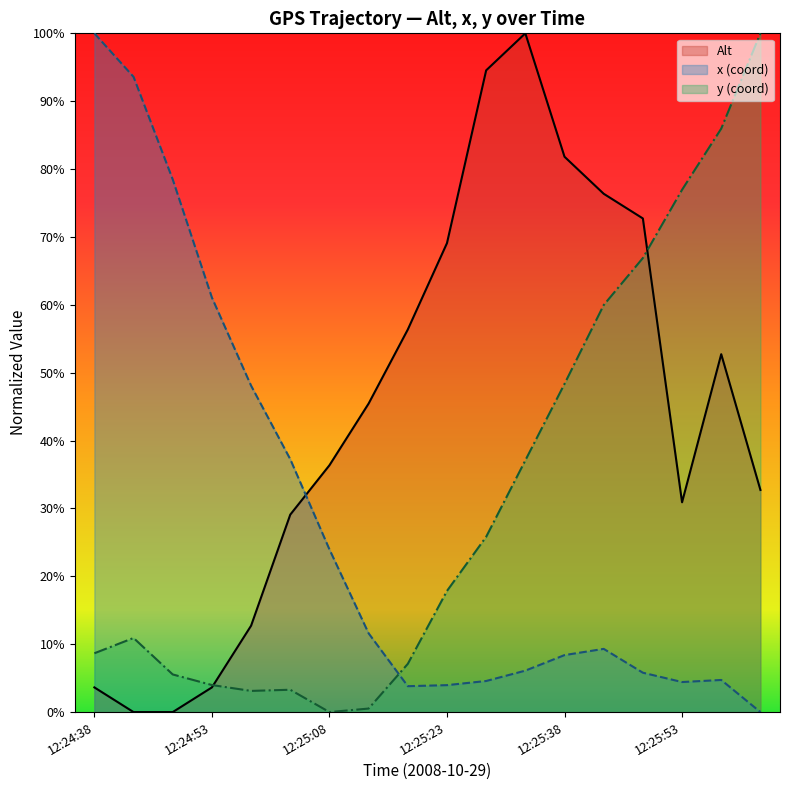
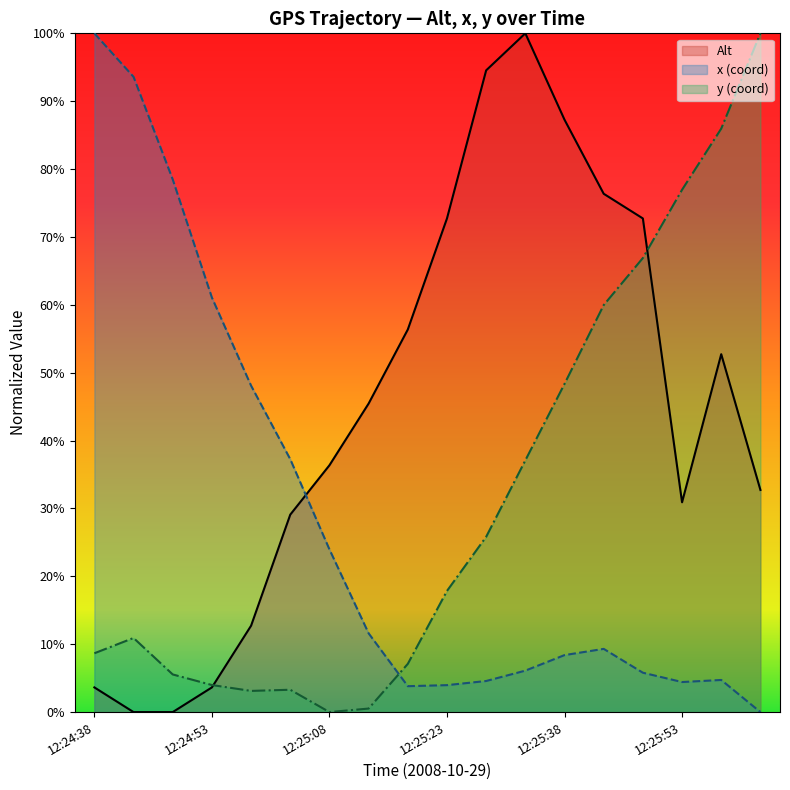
Alt, 12:25:23: 69% -> 73%
Alt, 12:25:38: 82% -> 87%
